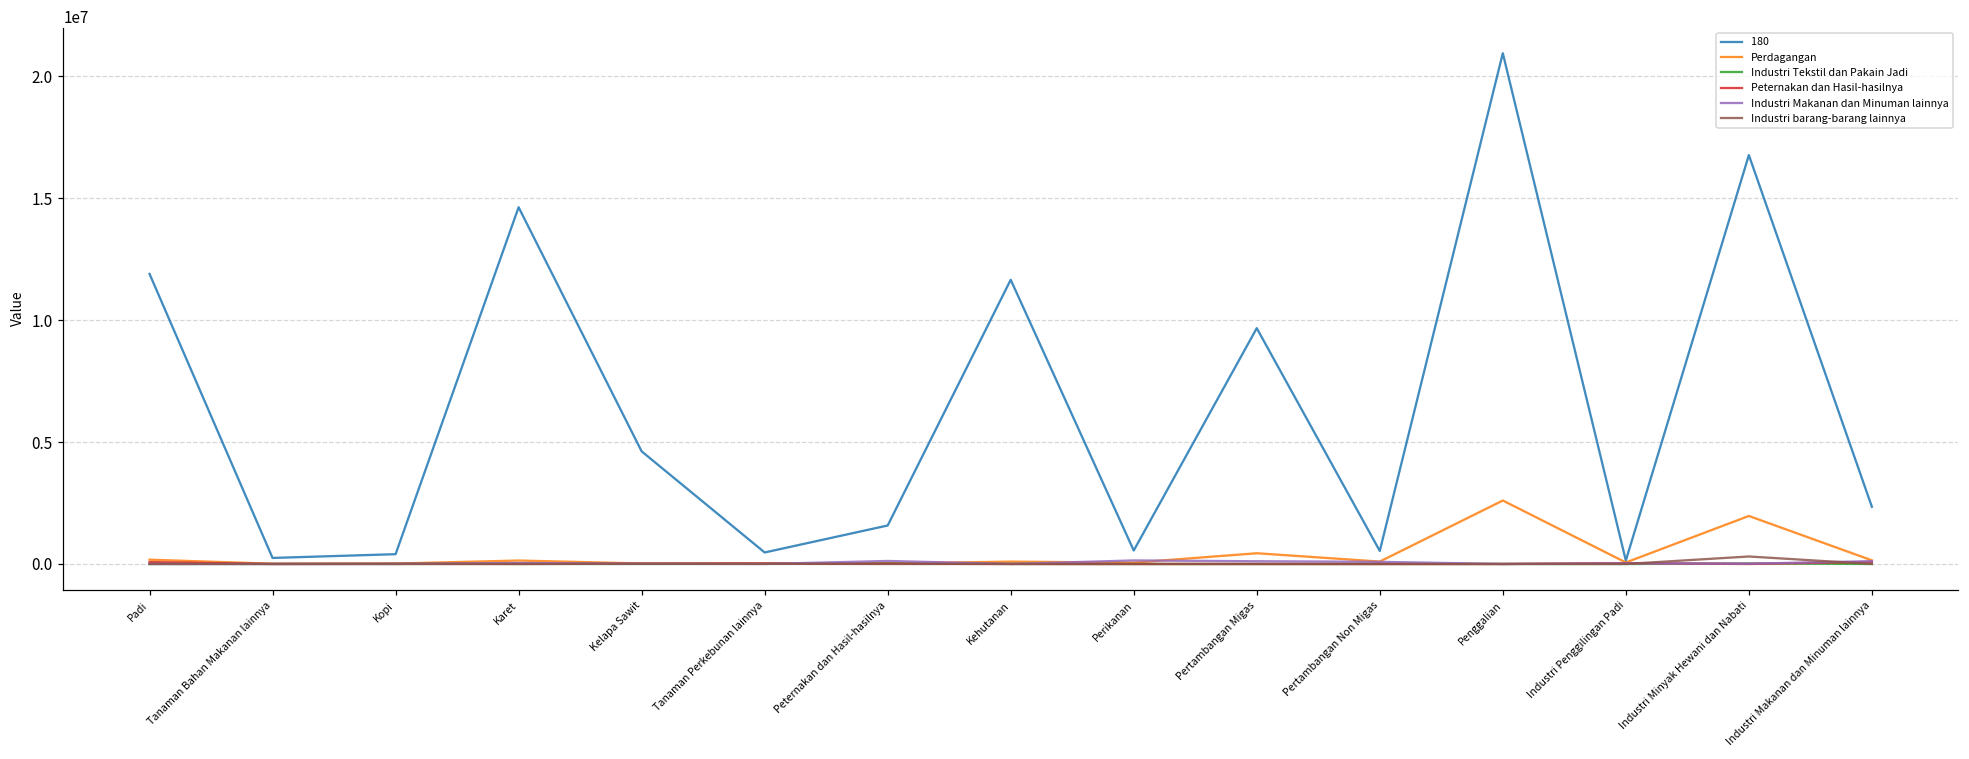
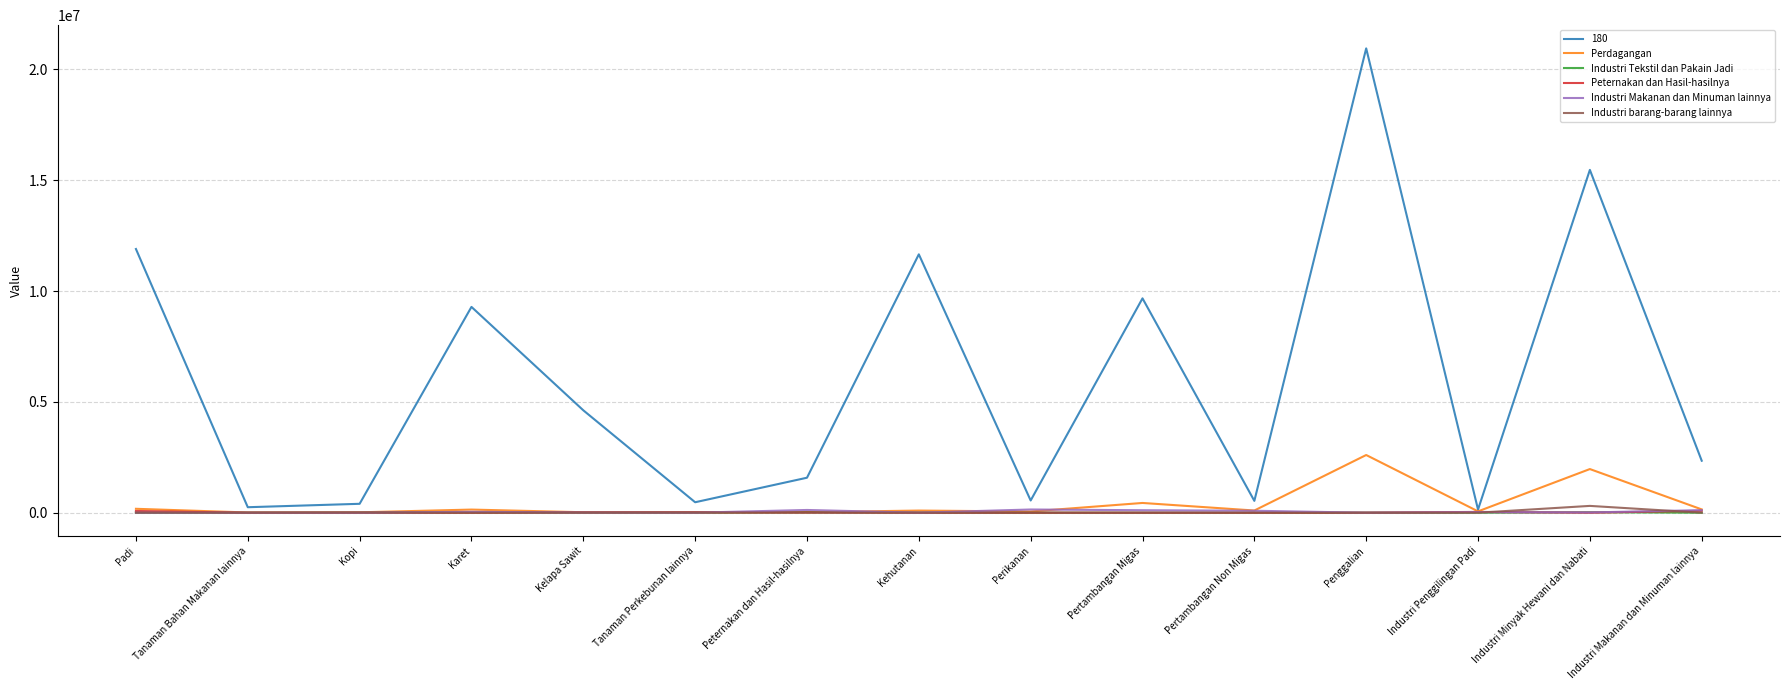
180, Karet: 14600000 -> 9300000
180, Industri Minyak Hewani dan Nabati: 16800000 -> 15500000
